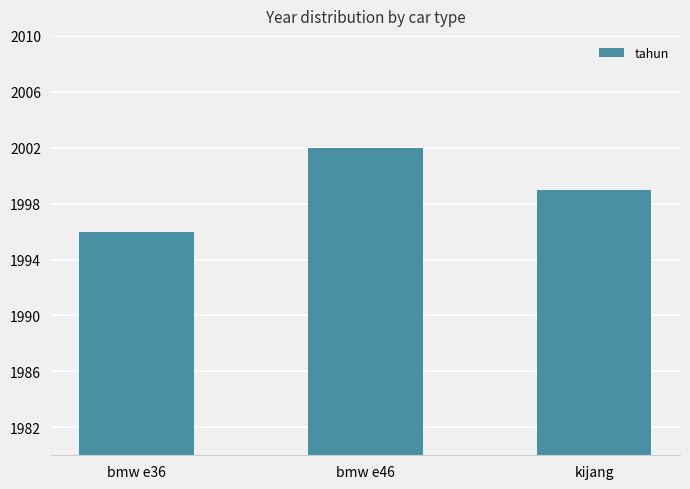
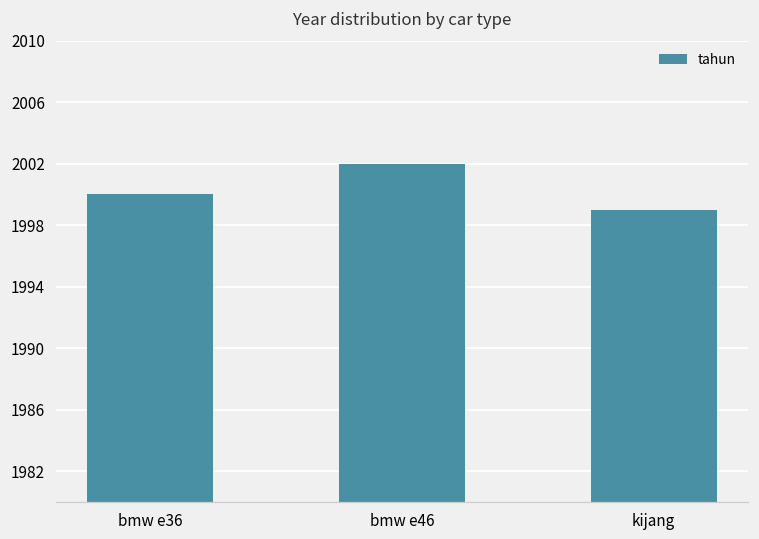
bmw e36: 1996 -> 2000
